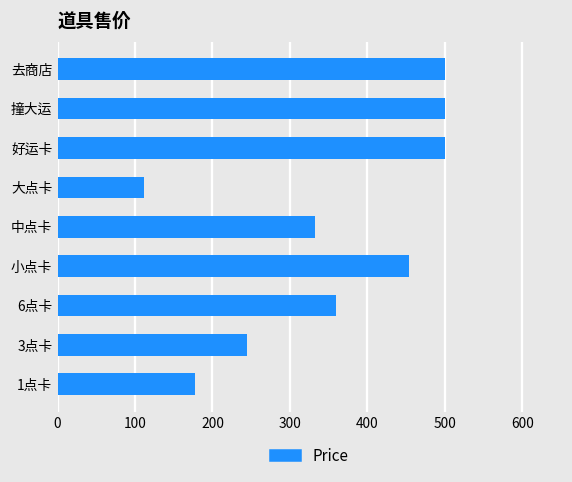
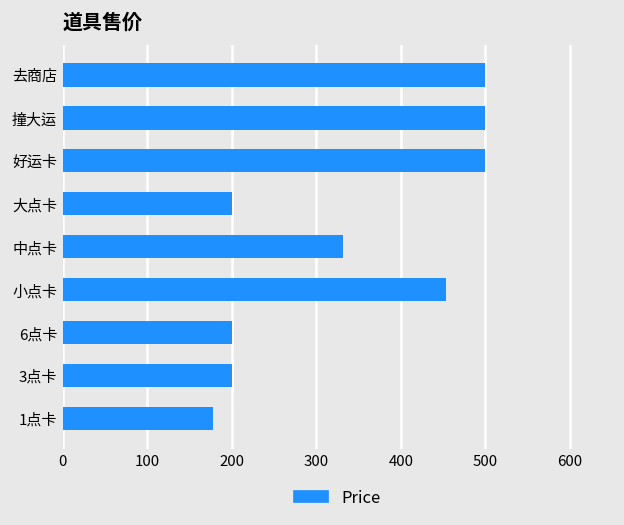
大点卡: 110 -> 200
6点卡: 360 -> 200
3点卡: 250 -> 200
